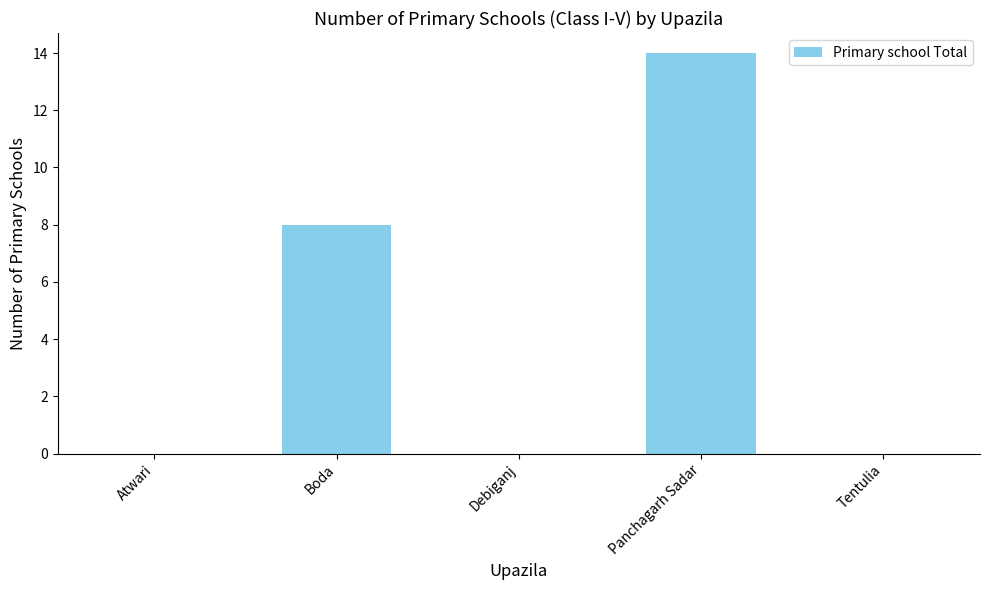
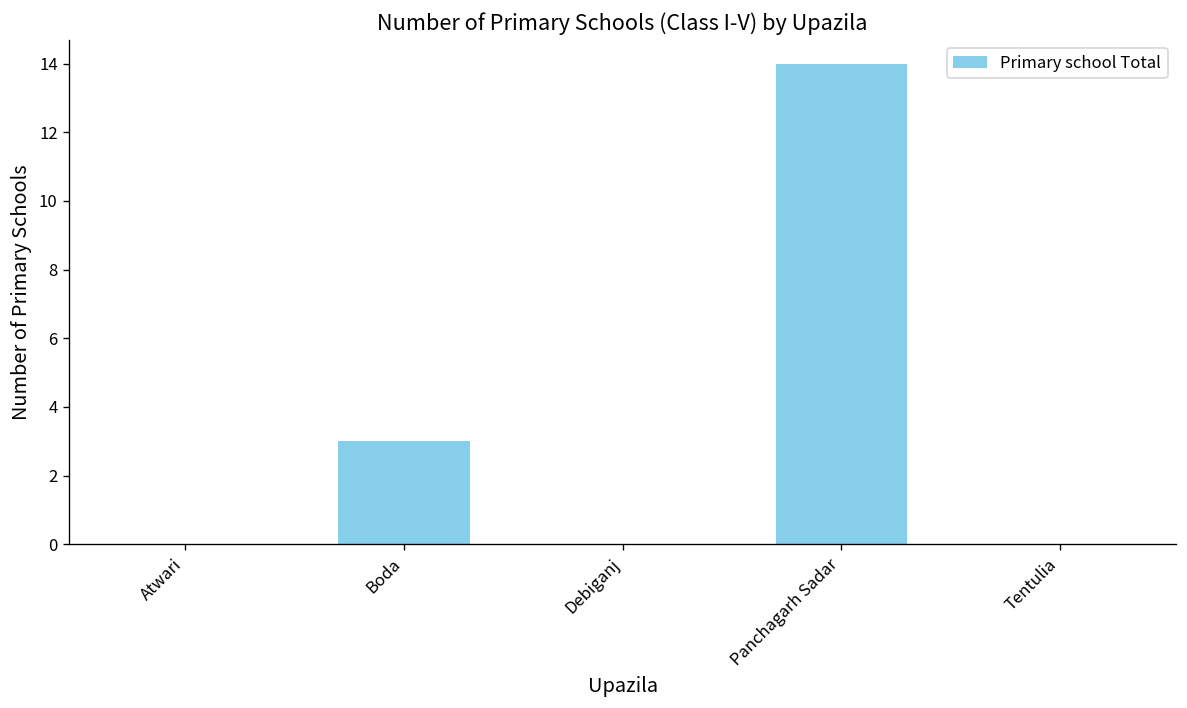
Boda: 8 -> 3
